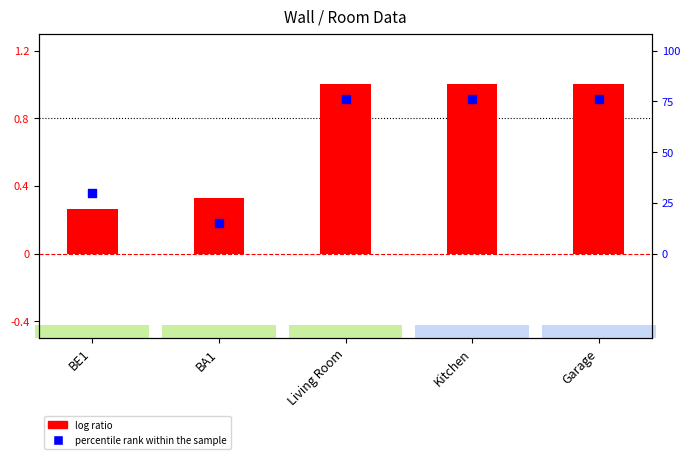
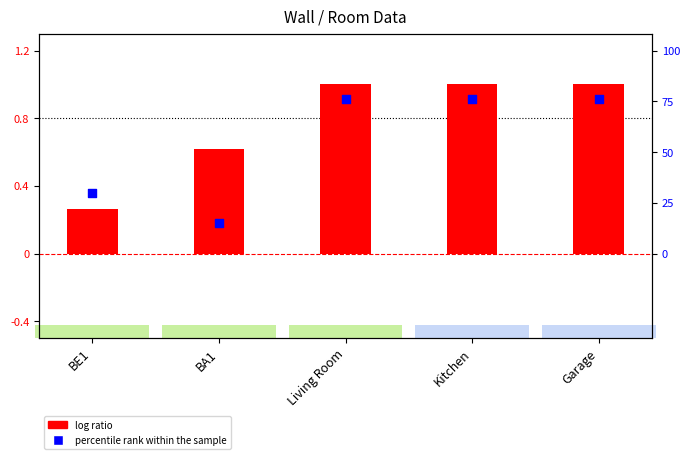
log ratio, BA1: 0.33 -> 0.62
